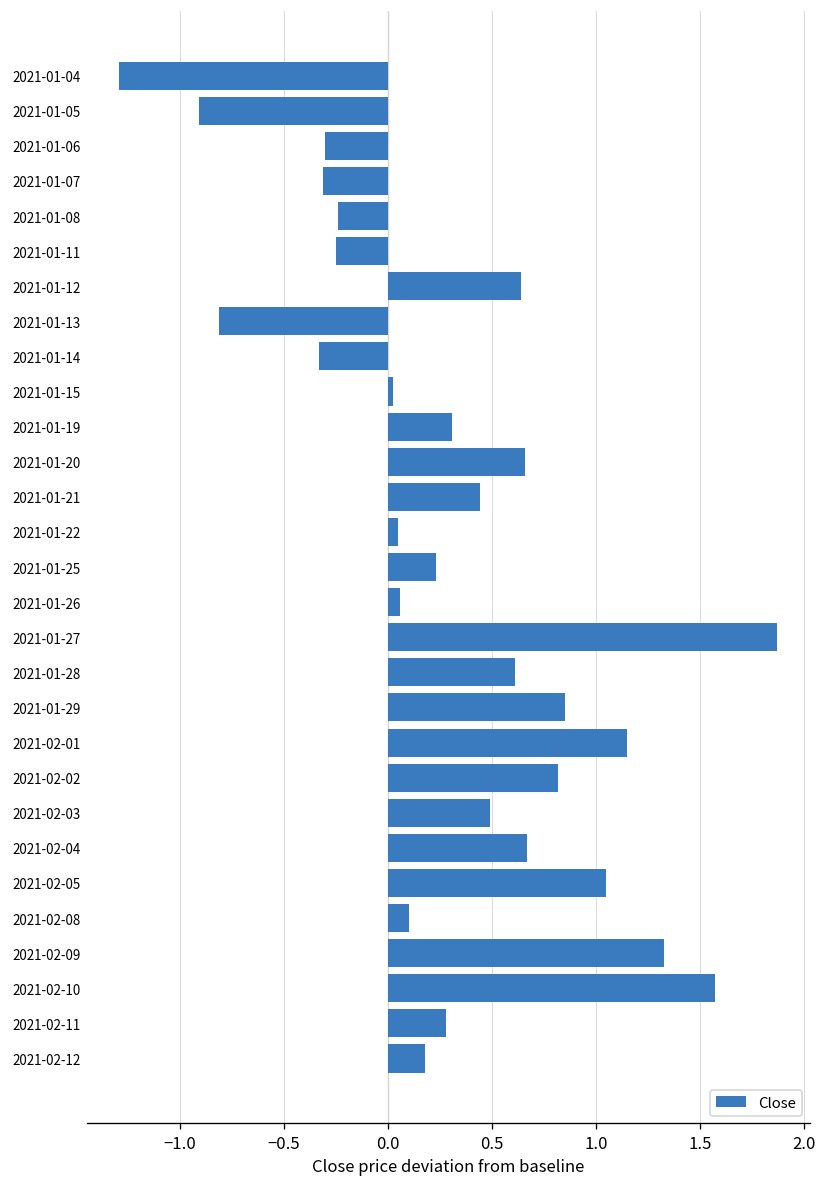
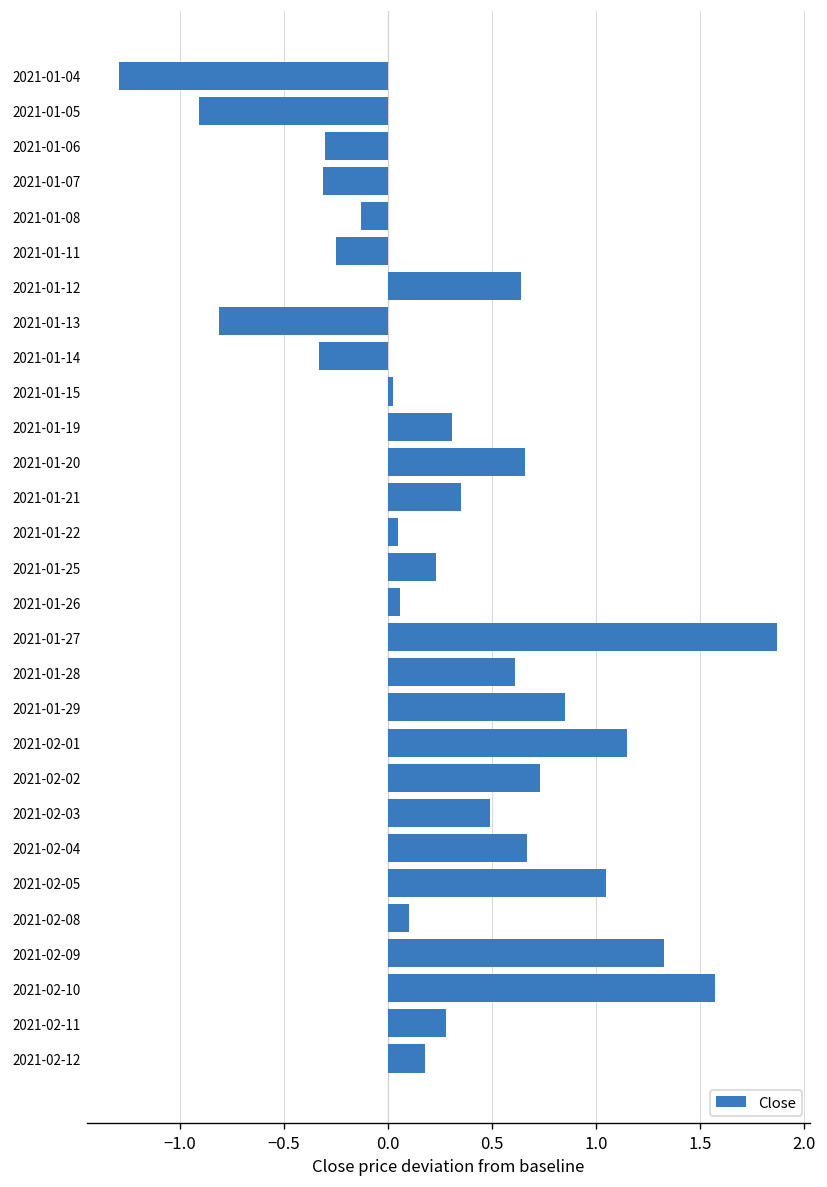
2021-01-08: -0.24 -> -0.13
2021-01-21: 0.44 -> 0.35
2021-02-02: 0.82 -> 0.73
